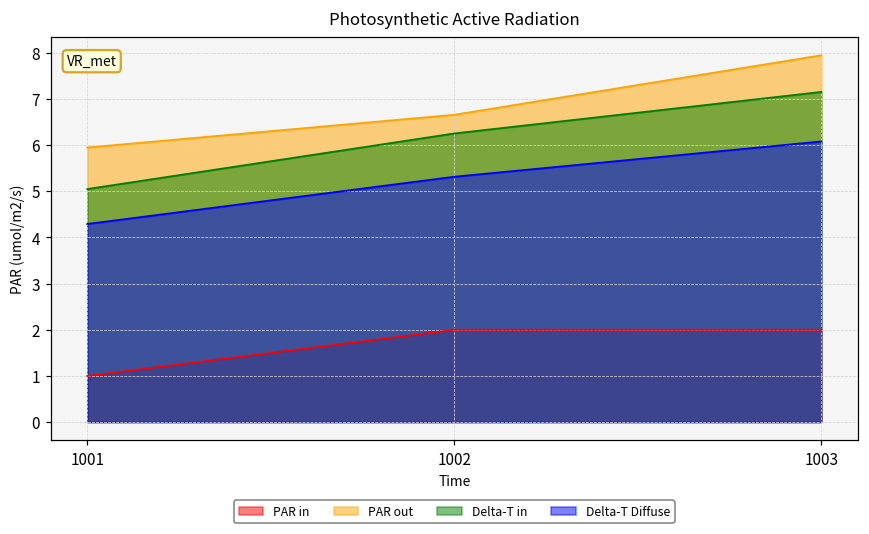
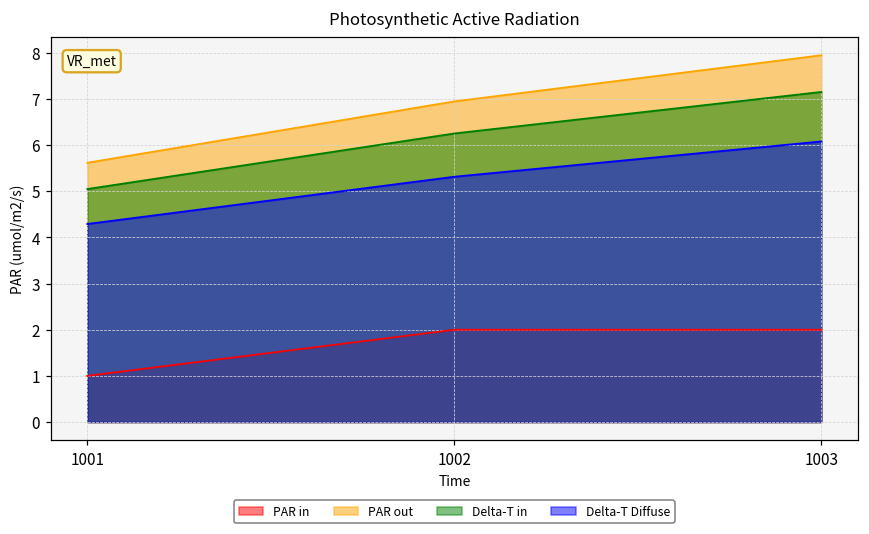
PAR out, 1001: 6.0 -> 5.6
PAR out, 1002: 6.7 -> 7.0
